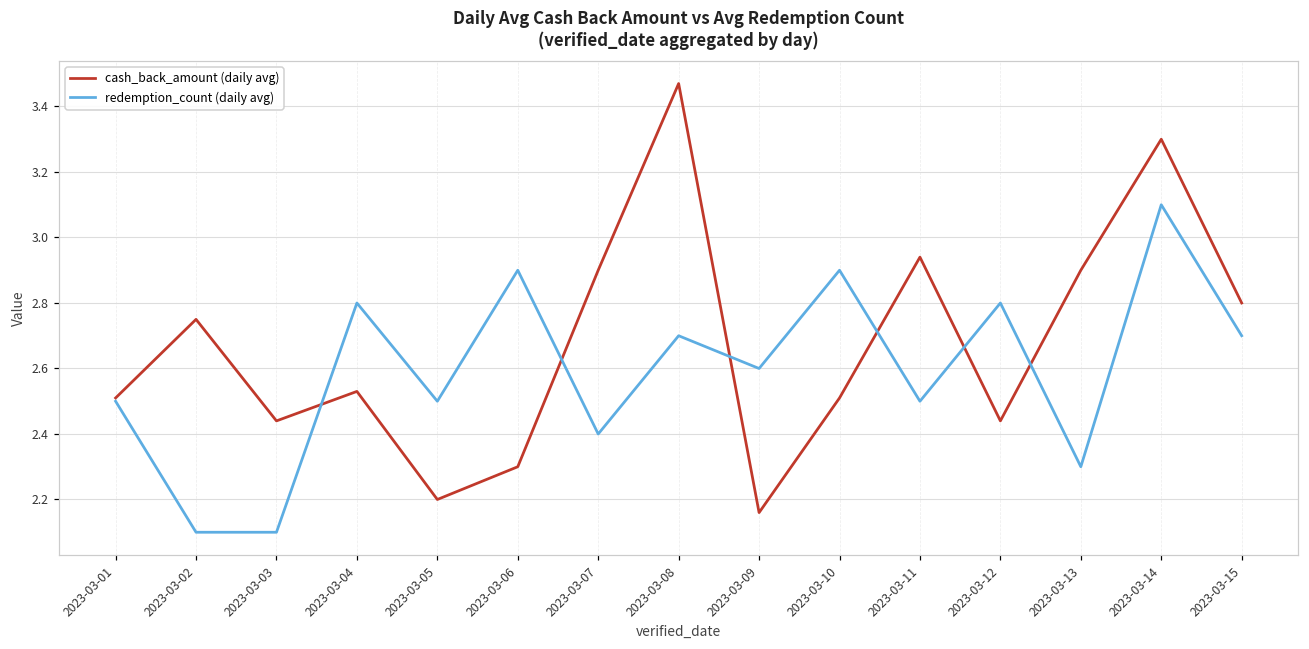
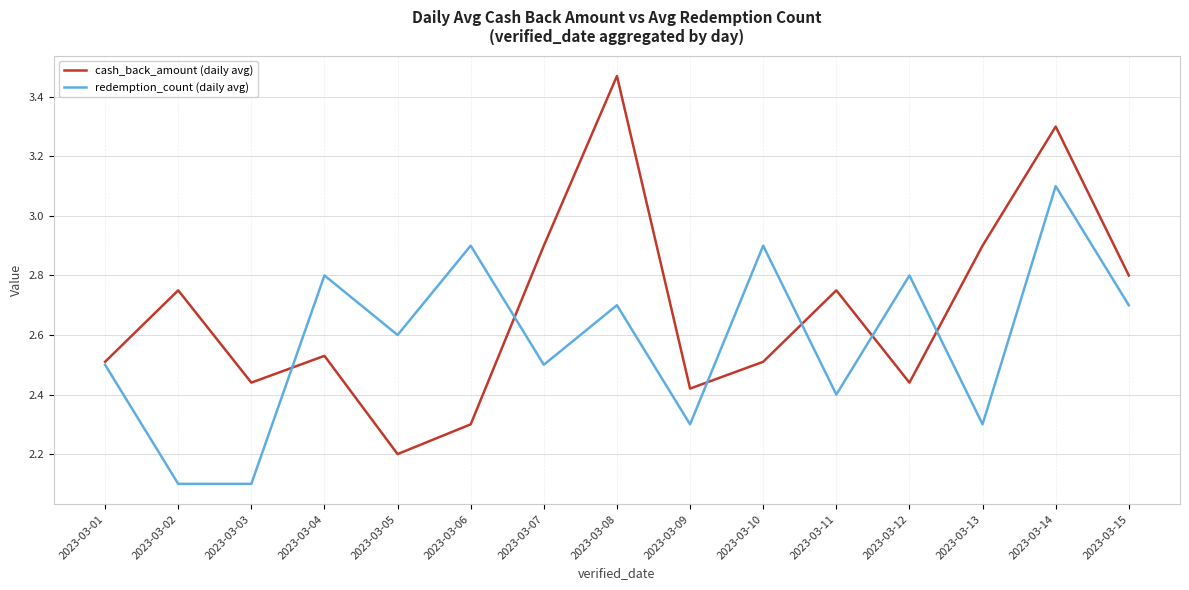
redemption_count (daily avg), 2023-03-05: 2.5 -> 2.6
redemption_count (daily avg), 2023-03-07: 2.4 -> 2.5
cash_back_amount (daily avg), 2023-03-09: 2.16 -> 2.42
redemption_count (daily avg), 2023-03-09: 2.6 -> 2.3
cash_back_amount (daily avg), 2023-03-11: 2.94 -> 2.75
redemption_count (daily avg), 2023-03-11: 2.5 -> 2.4
